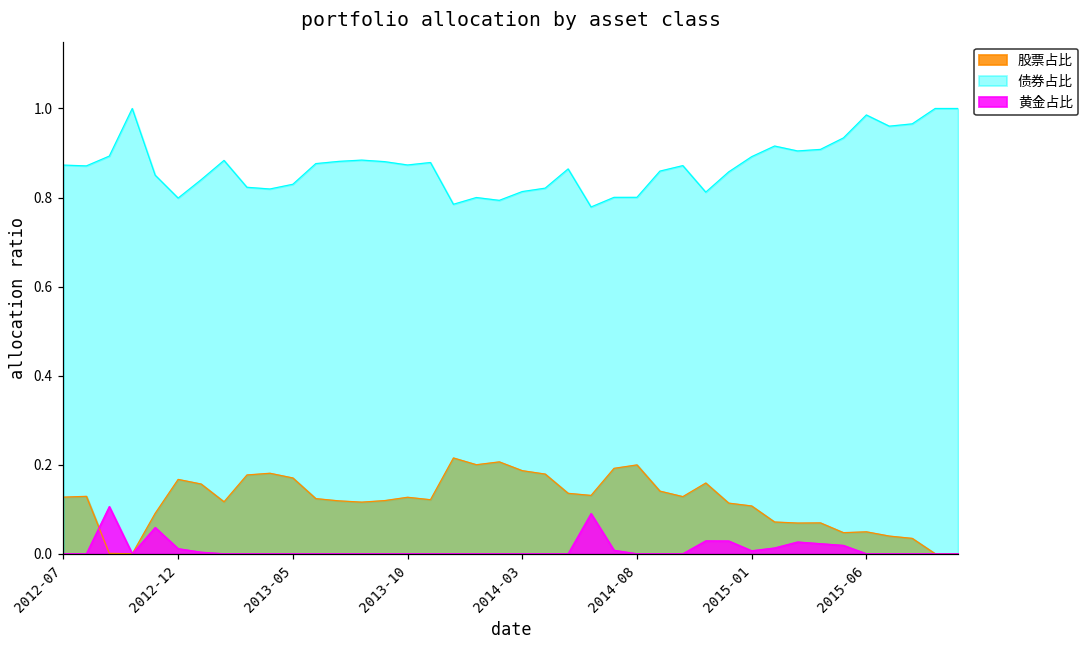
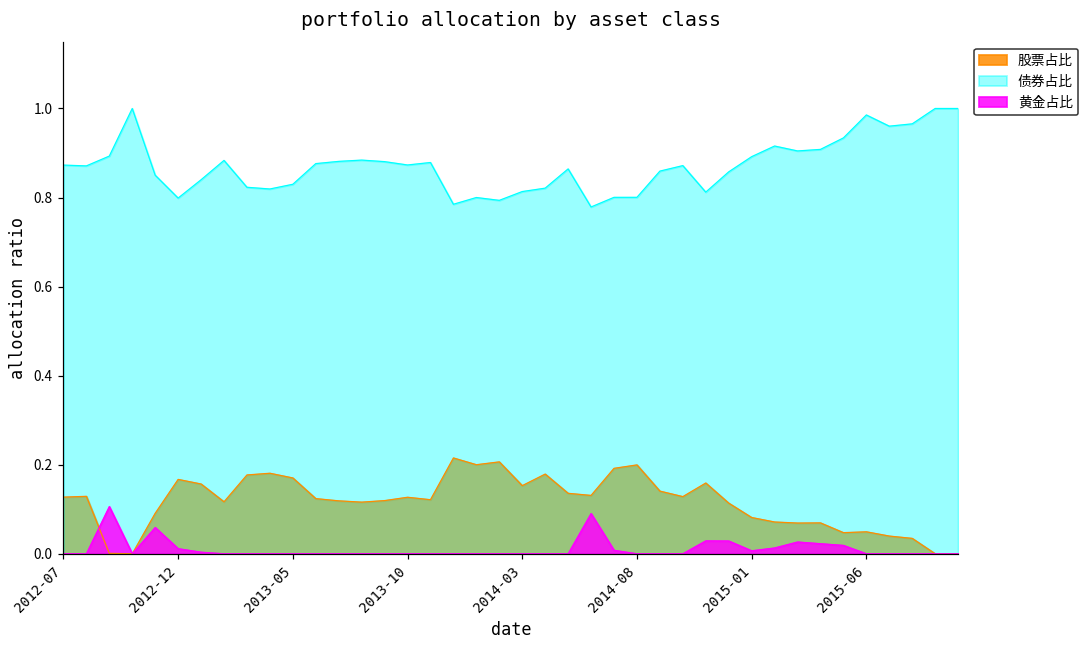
股票占比, 2014-03: 0.19 -> 0.15
股票占比, 2015-01: 0.11 -> 0.08
